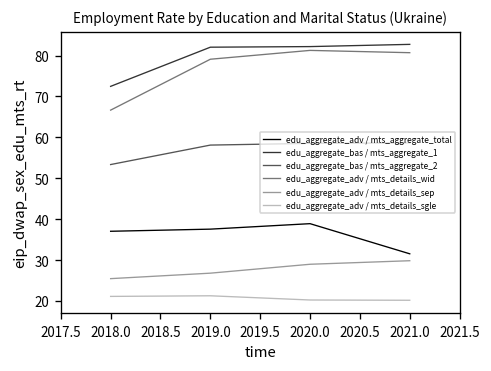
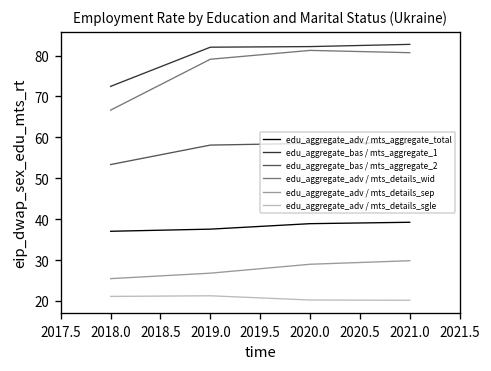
edu_aggregate_adv / mts_aggregate_total, 2021.0: 32 -> 39
